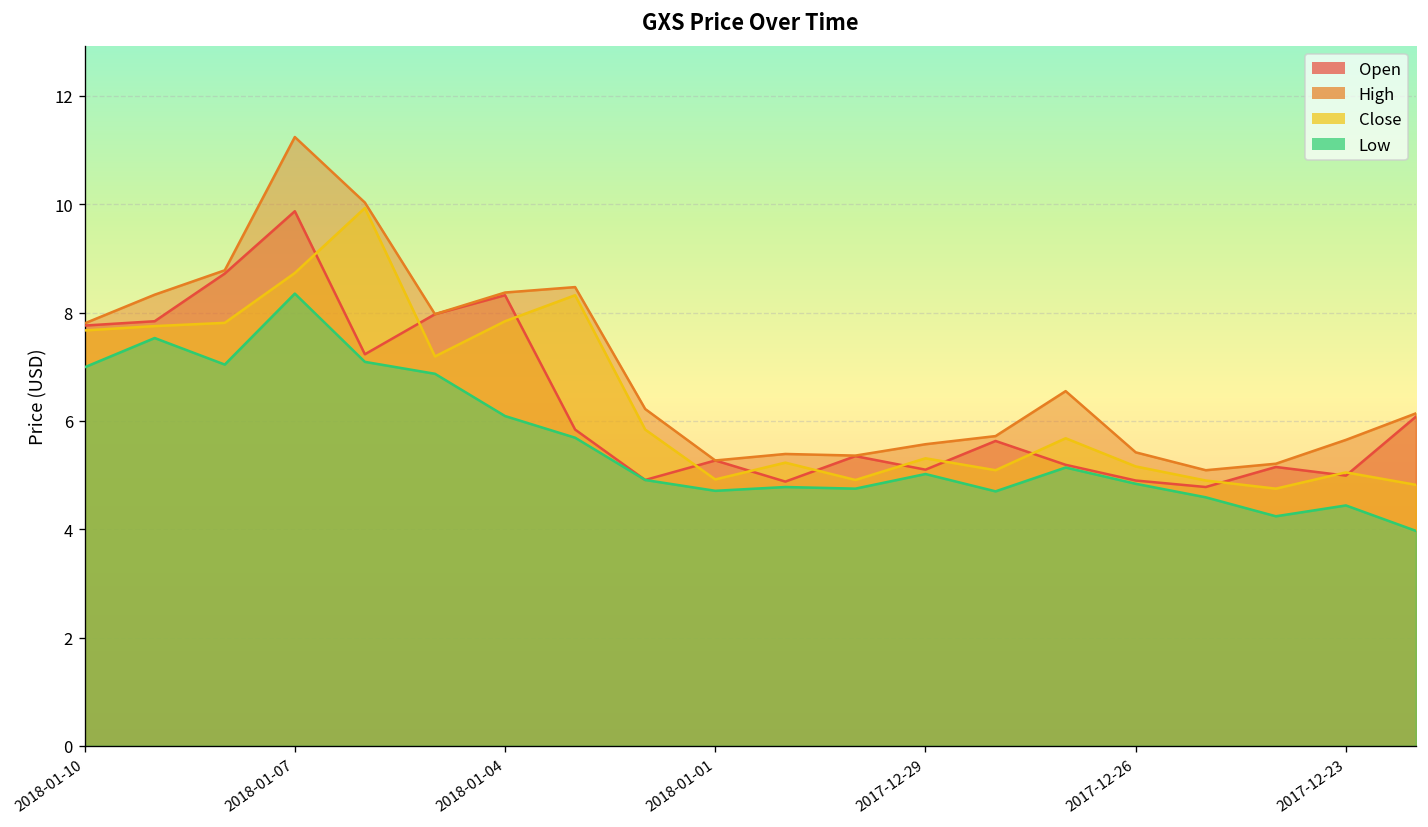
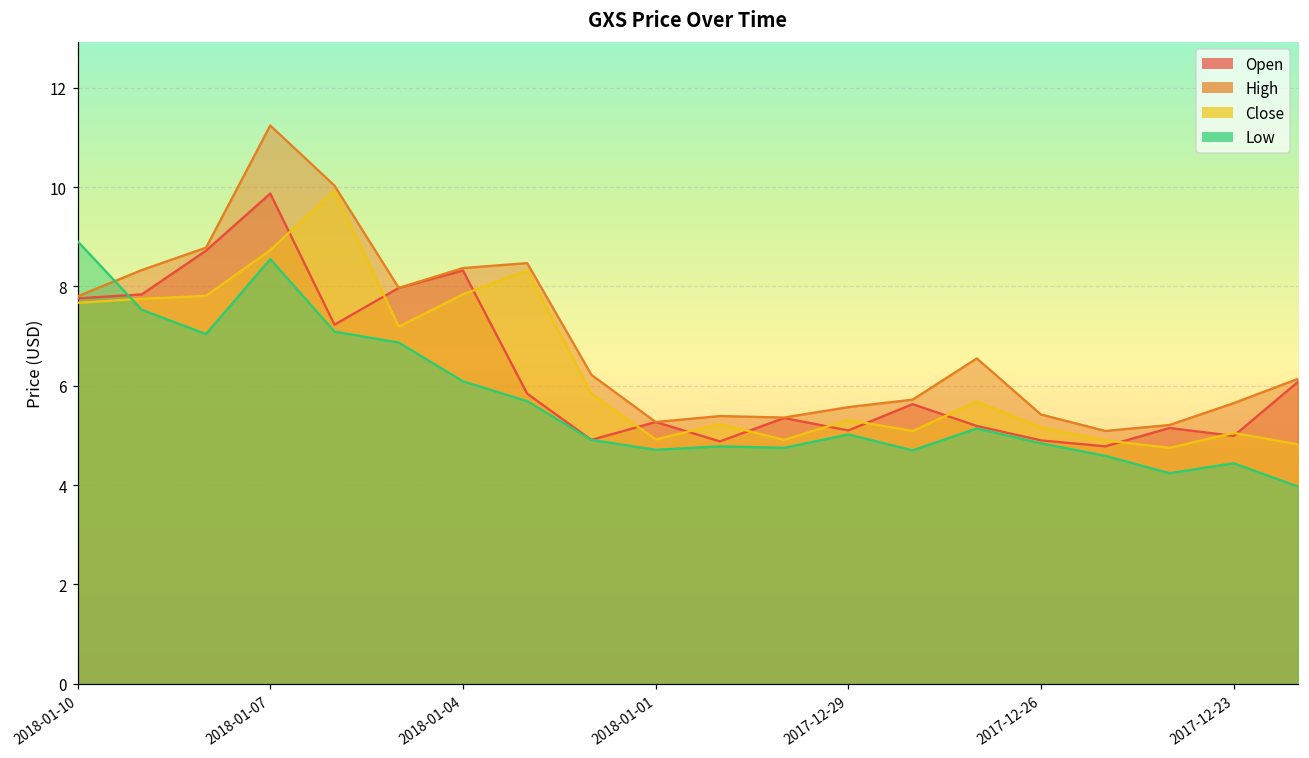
Low, 2018-01-10: 7.0 -> 8.9
Low, 2018-01-07: 8.4 -> 8.6
